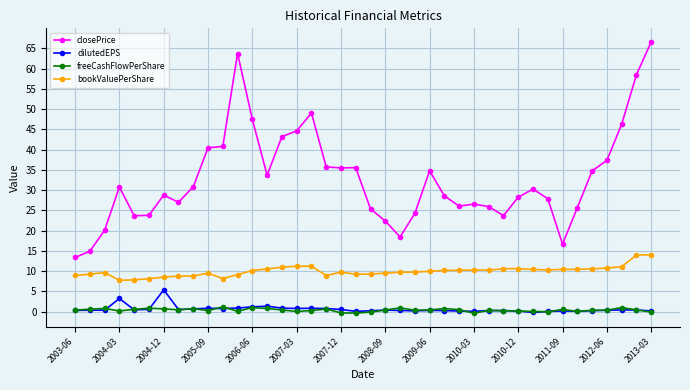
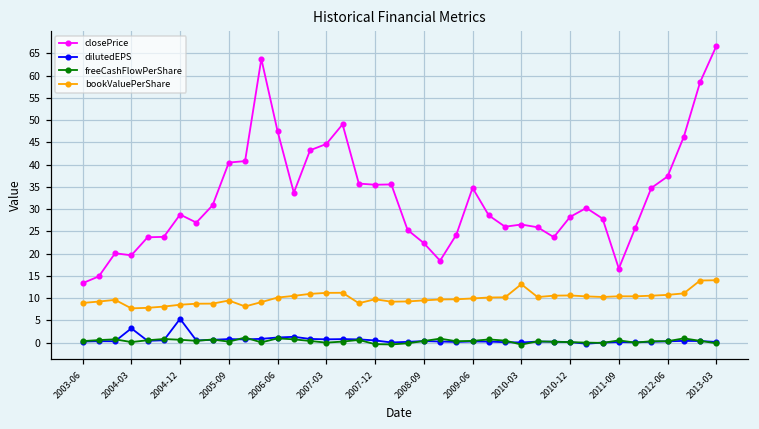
closePrice, 2004-03: 31 -> 20
bookValuePerShare, 2010-03: 10 -> 13
